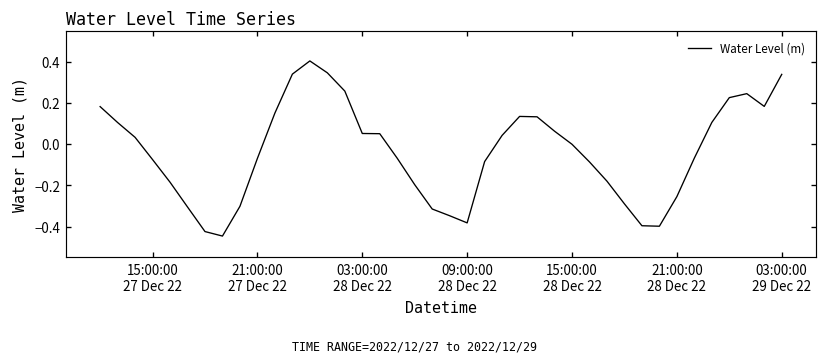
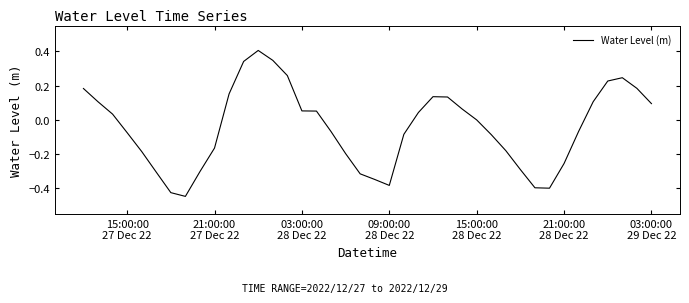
21:00:00 27 Dec 22: -0.07 -> -0.16
03:00:00 29 Dec 22: 0.34 -> 0.10
